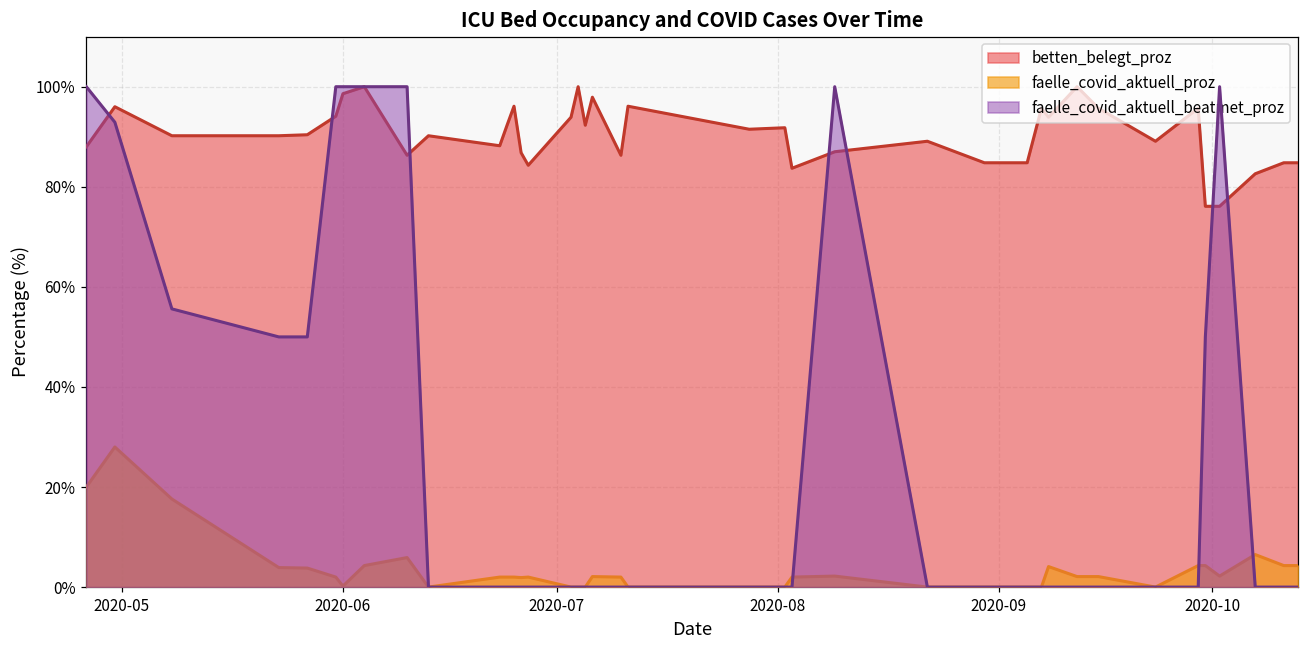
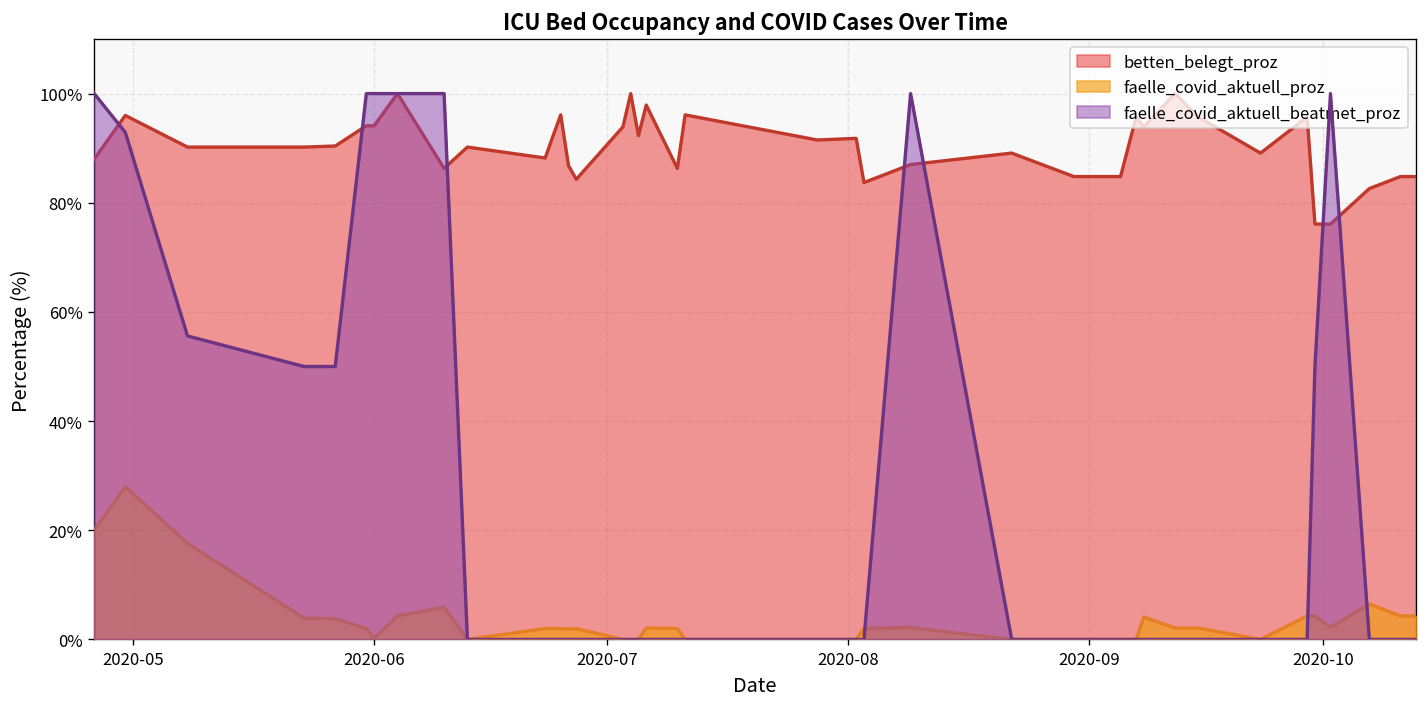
betten_belegt_proz, 2020-06: 99% -> 94%
